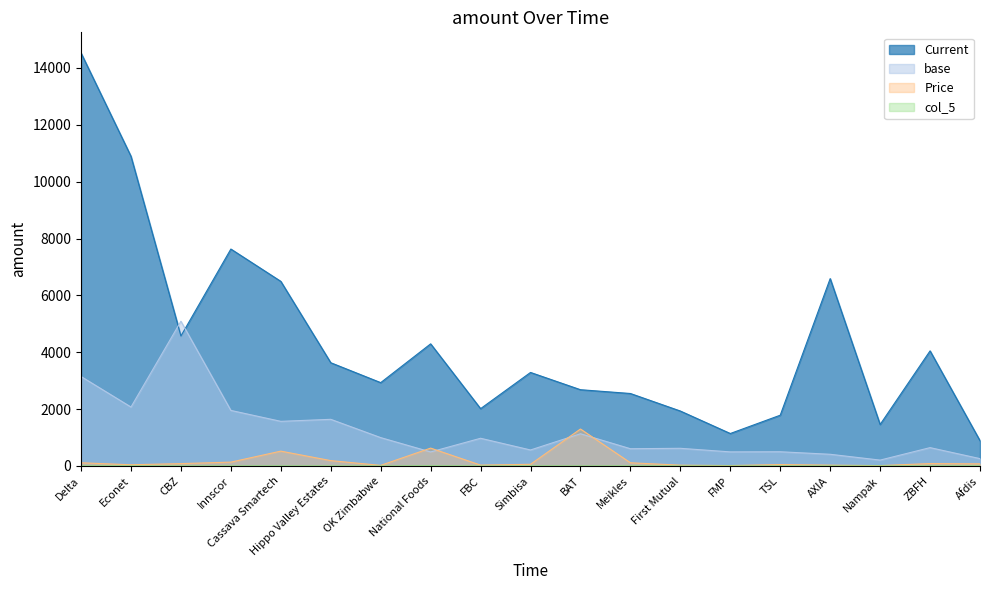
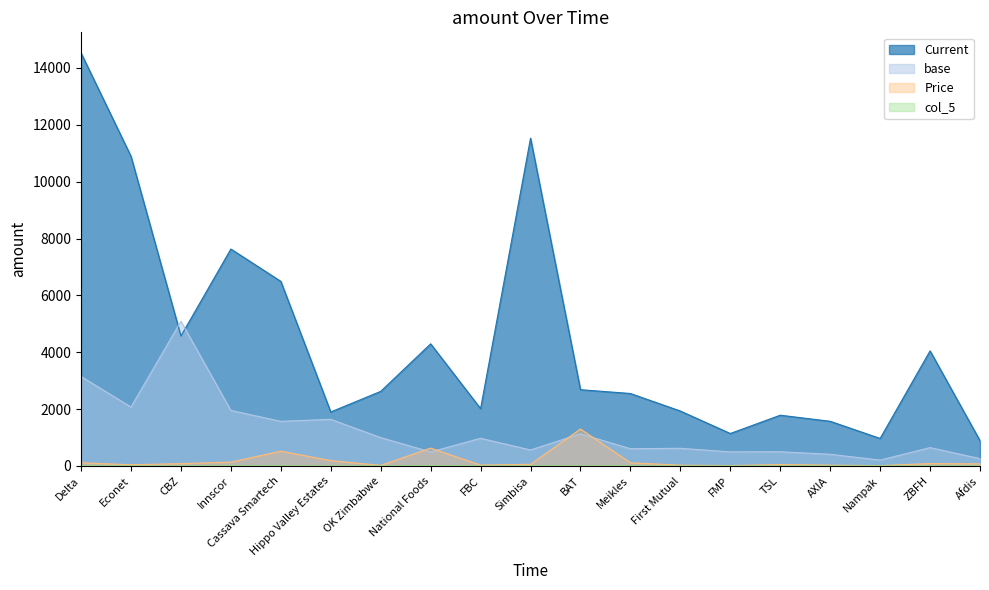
Current, Hippo Valley Estates: 3600 -> 1900
Current, OK Zimbabwe: 2900 -> 2600
Current, Simbisa: 3300 -> 11500
Current, AXIA: 6600 -> 1600
Current, Nampak: 1500 -> 1000
